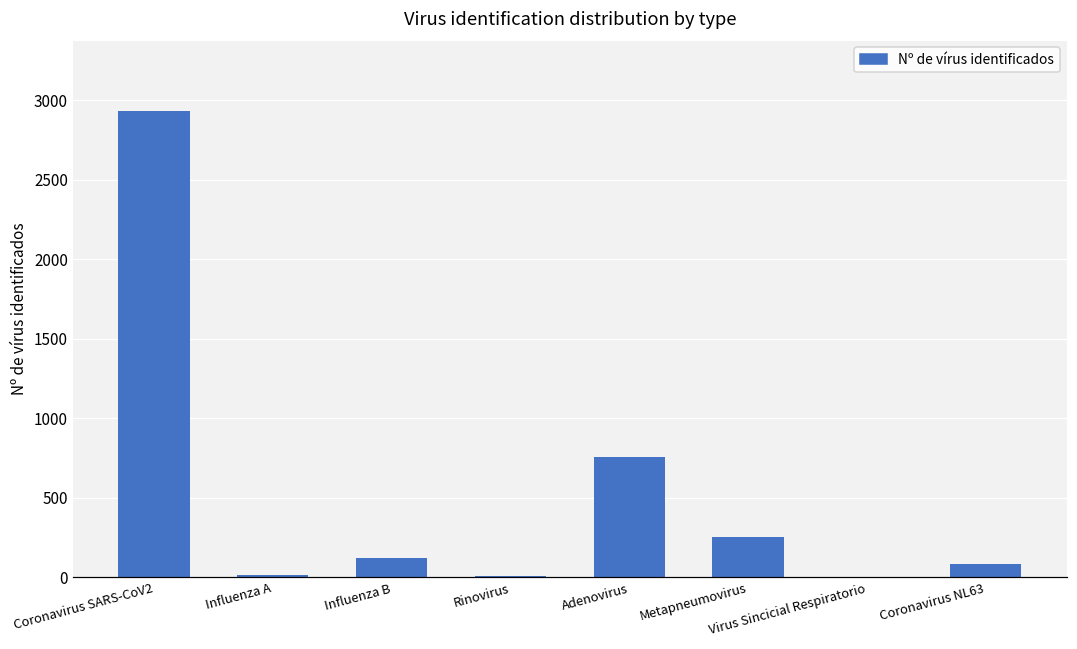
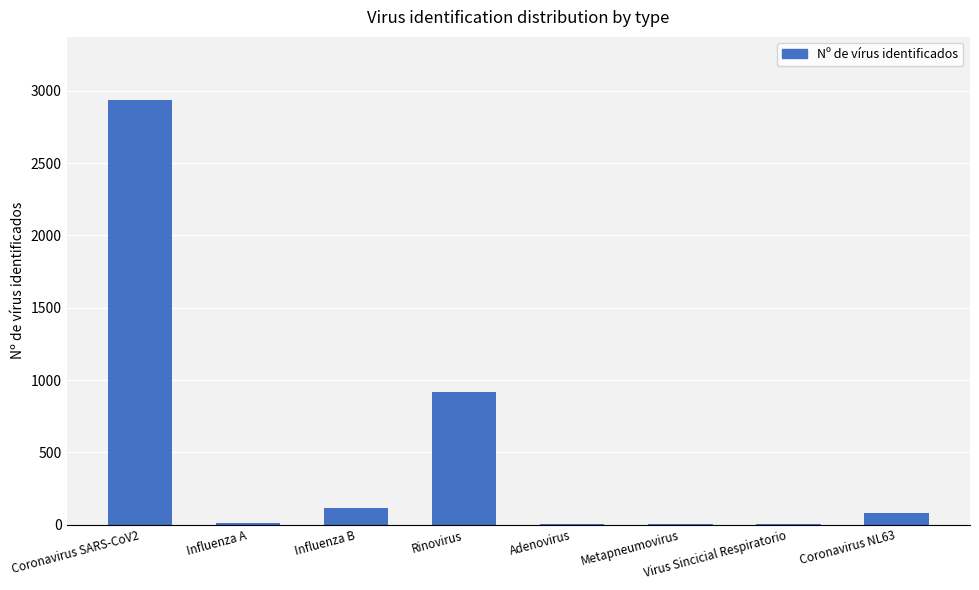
Rinovirus: 10 -> 920
Adenovirus: 760 -> 10
Metapneumovirus: 250 -> 0
